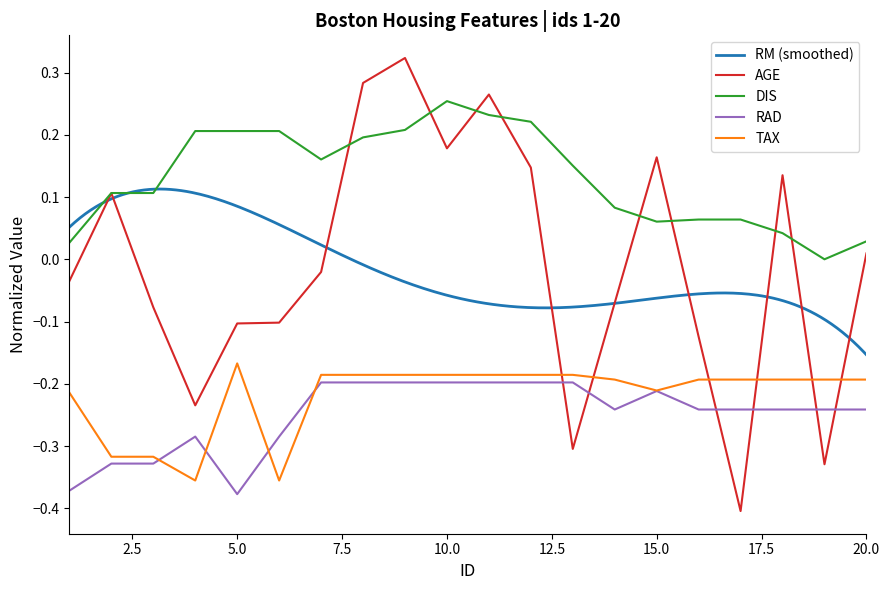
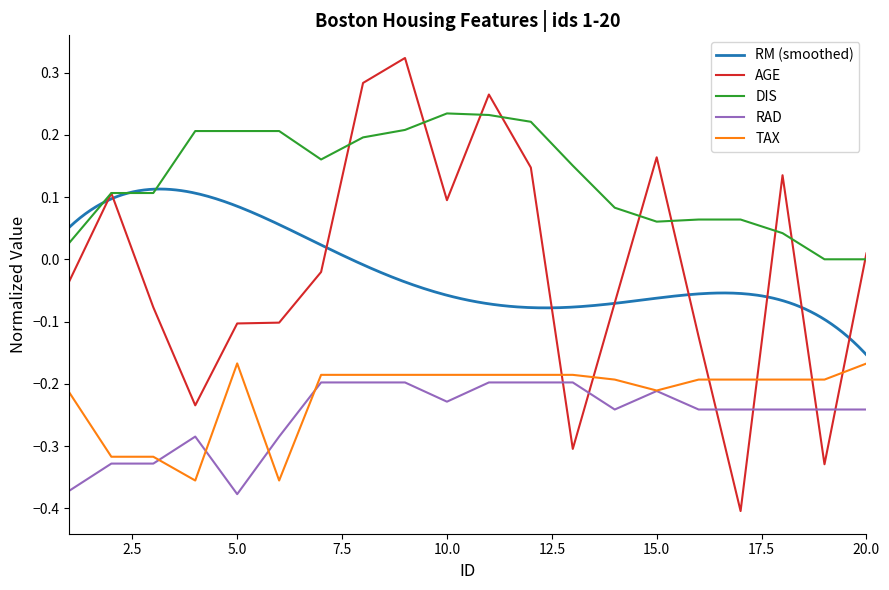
AGE, 10.0: 0.18 -> 0.10
DIS, 10.0: 0.25 -> 0.23
RAD, 10.0: -0.20 -> -0.23
DIS, 20.0: 0.03 -> 0.00
TAX, 20.0: -0.19 -> -0.17
